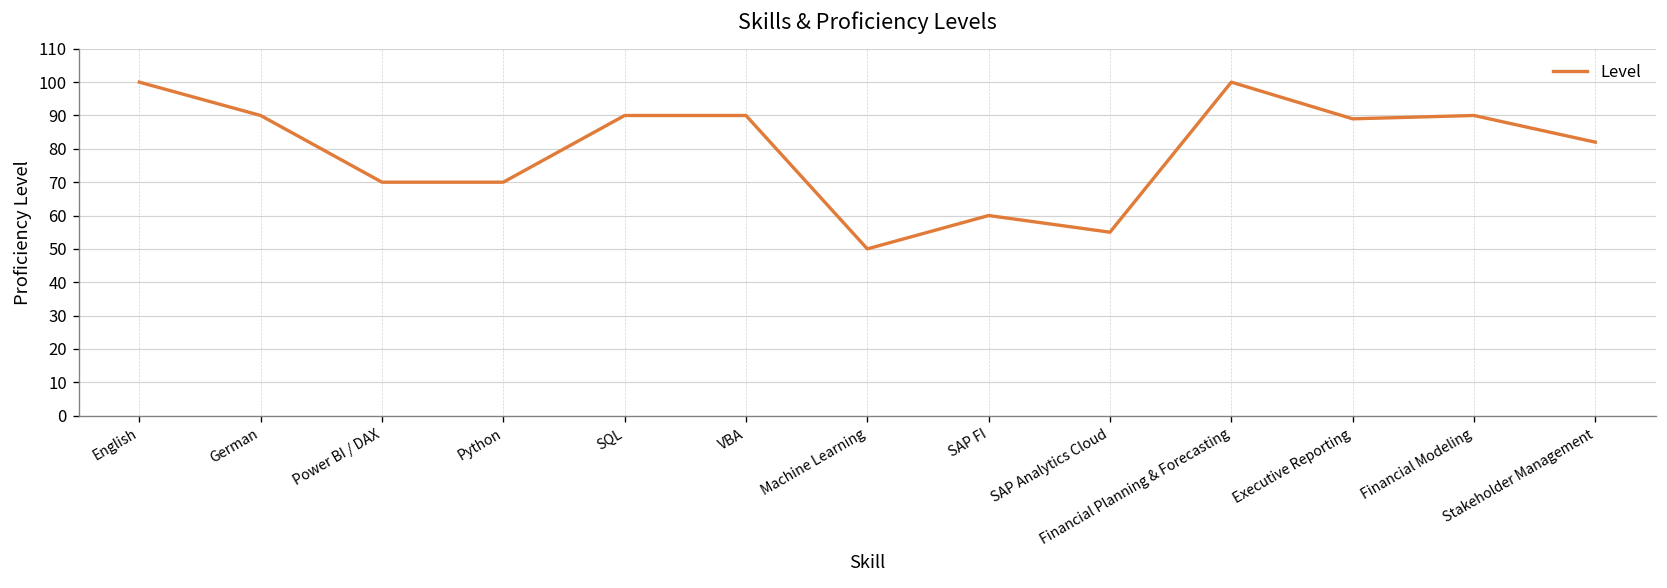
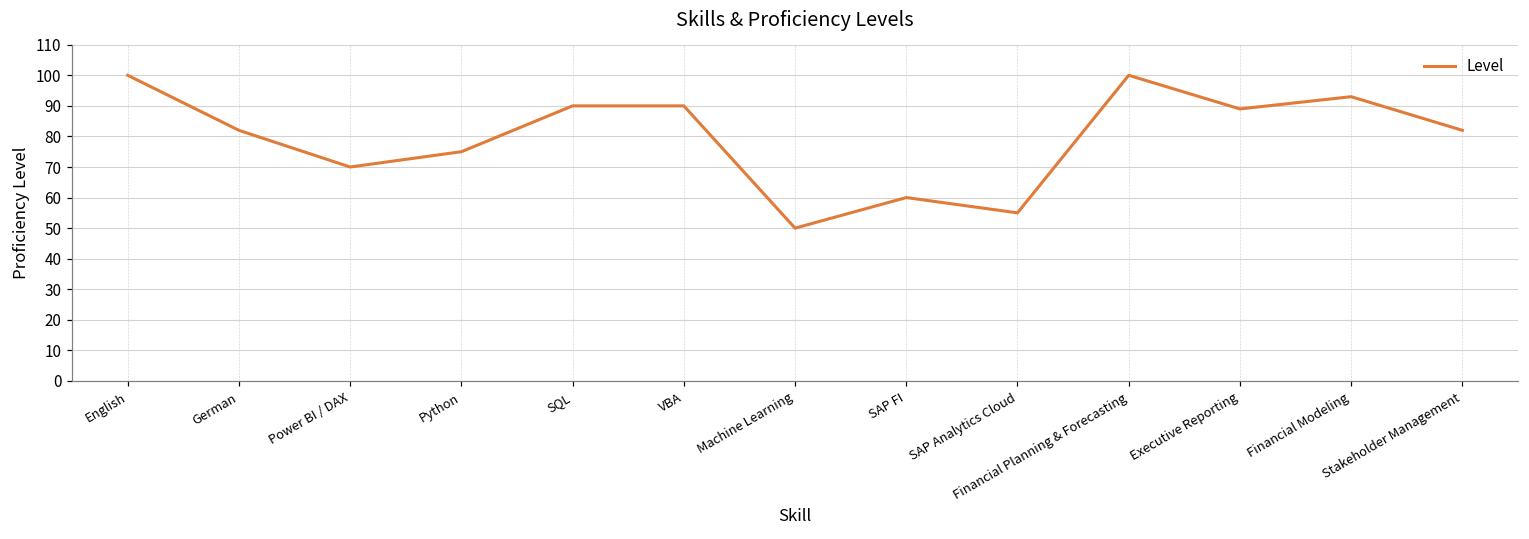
German: 90 -> 82
Python: 70 -> 75
Financial Modeling: 90 -> 93
